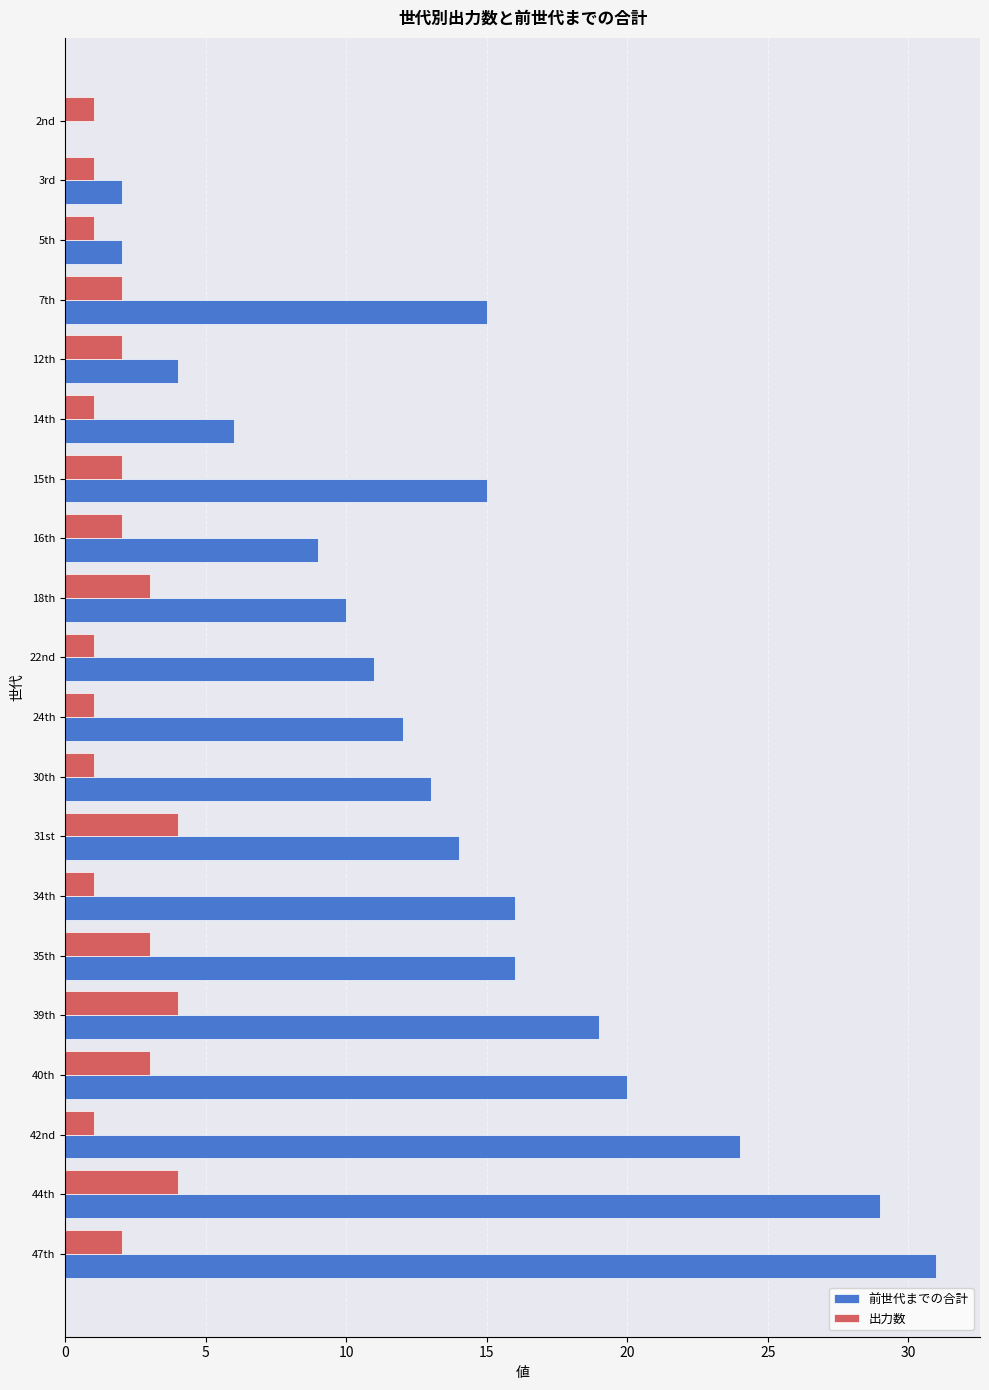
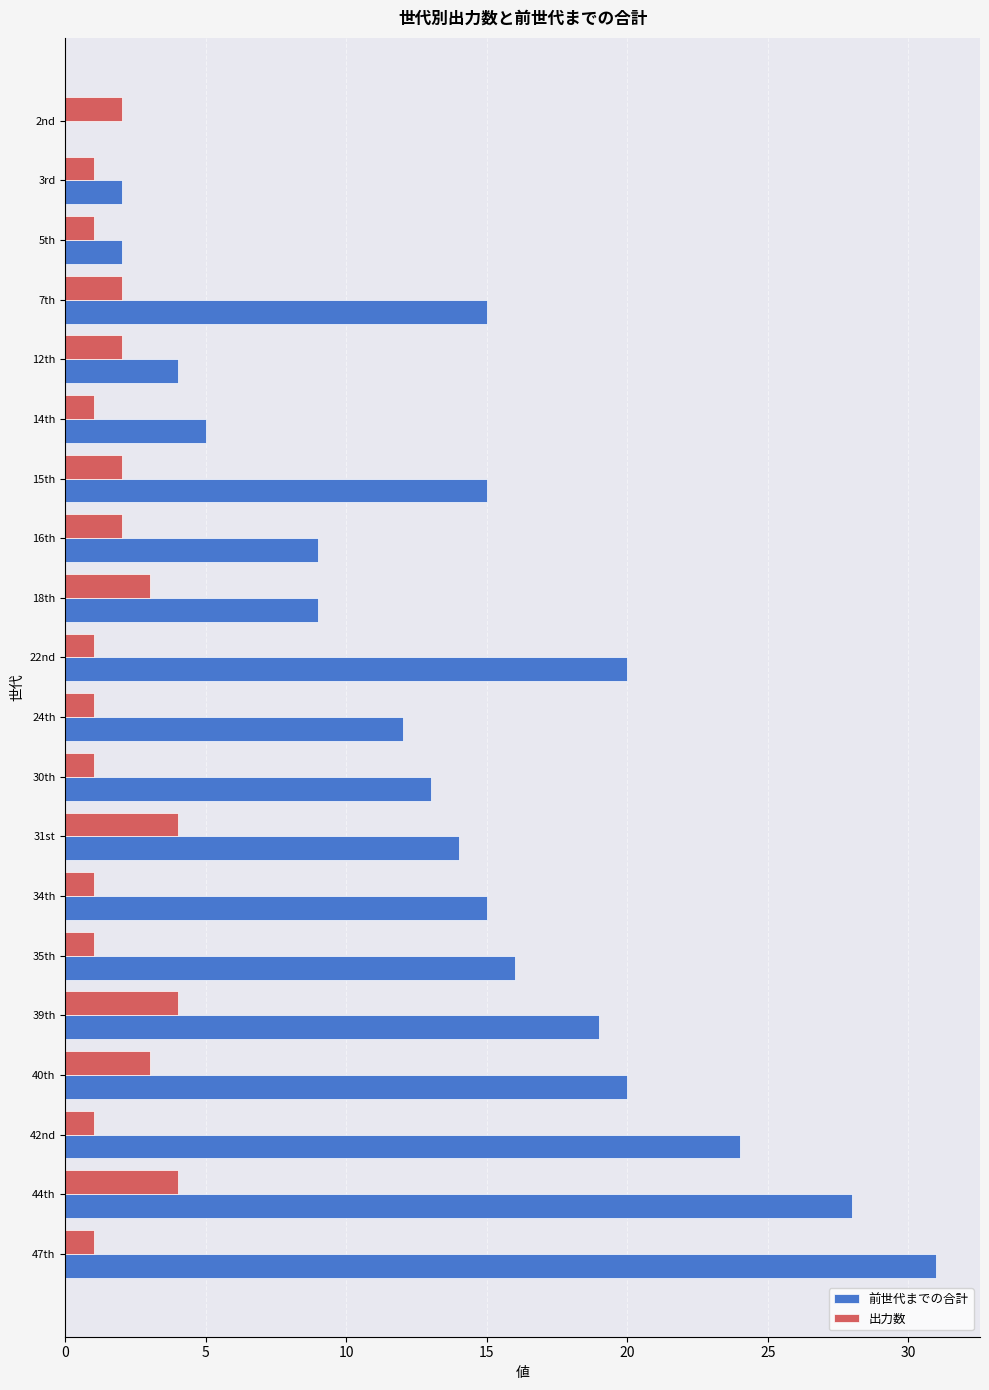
出力数, 2nd: 1 -> 2
前世代までの合計, 14th: 6 -> 5
前世代までの合計, 18th: 10 -> 9
前世代までの合計, 22nd: 11 -> 20
前世代までの合計, 34th: 16 -> 15
出力数, 35th: 3 -> 1
前世代までの合計, 44th: 29 -> 28
出力数, 47th: 2 -> 1
